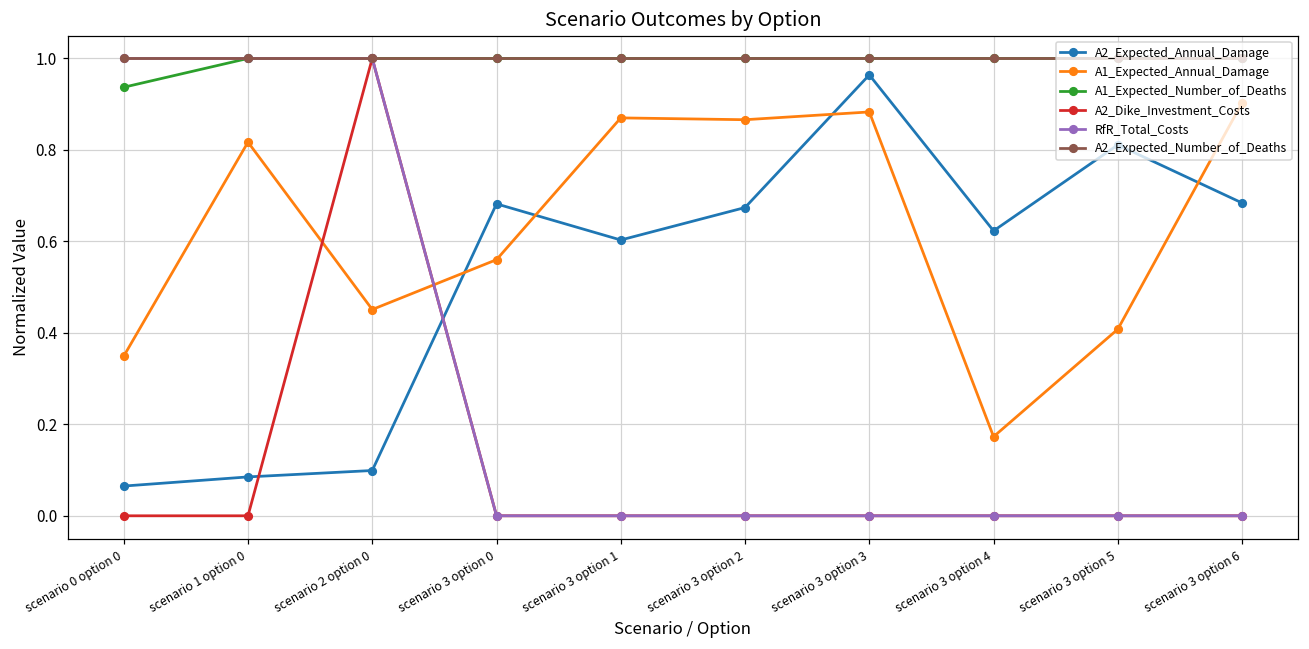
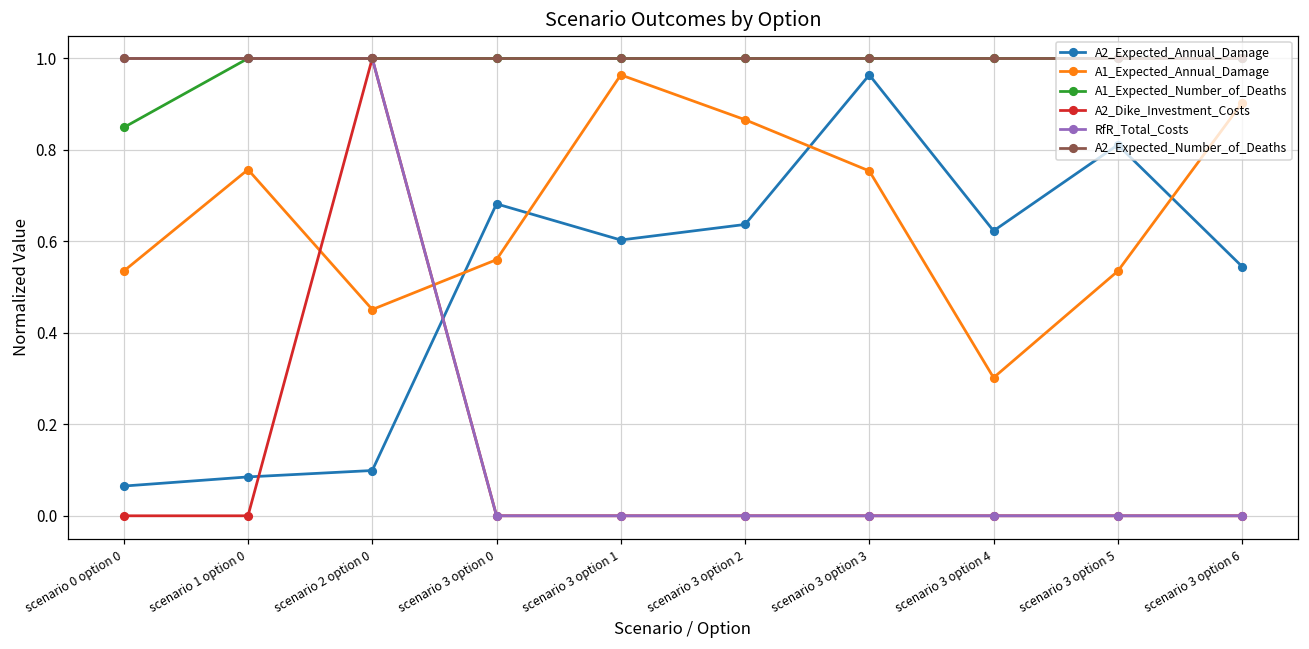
A1_Expected_Annual_Damage, scenario 0 option 0: 0.35 -> 0.54
A1_Expected_Number_of_Deaths, scenario 0 option 0: 0.94 -> 0.85
A1_Expected_Annual_Damage, scenario 1 option 0: 0.82 -> 0.76
A1_Expected_Annual_Damage, scenario 3 option 1: 0.87 -> 0.96
A2_Expected_Annual_Damage, scenario 3 option 2: 0.67 -> 0.64
A1_Expected_Annual_Damage, scenario 3 option 3: 0.88 -> 0.75
A1_Expected_Annual_Damage, scenario 3 option 4: 0.17 -> 0.30
A1_Expected_Annual_Damage, scenario 3 option 5: 0.41 -> 0.54
A2_Expected_Annual_Damage, scenario 3 option 6: 0.68 -> 0.55
